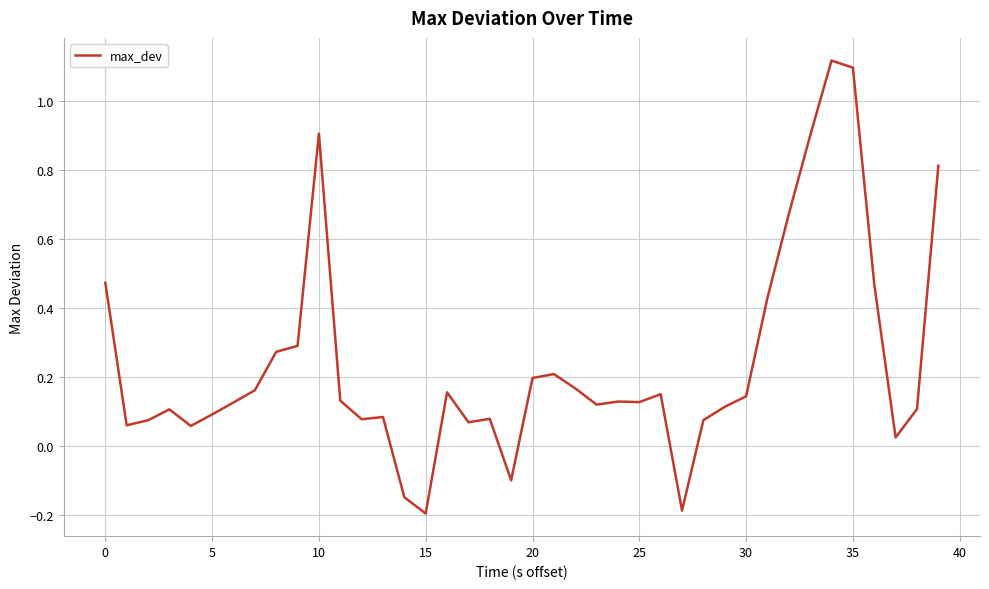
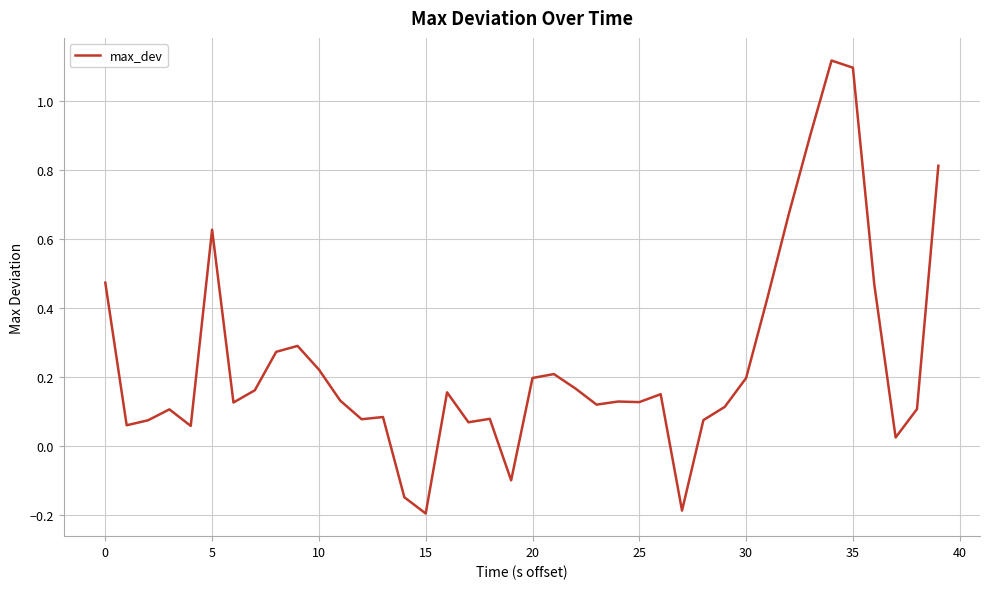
5: 0.09 -> 0.63
10: 0.91 -> 0.22
30: 0.14 -> 0.20
